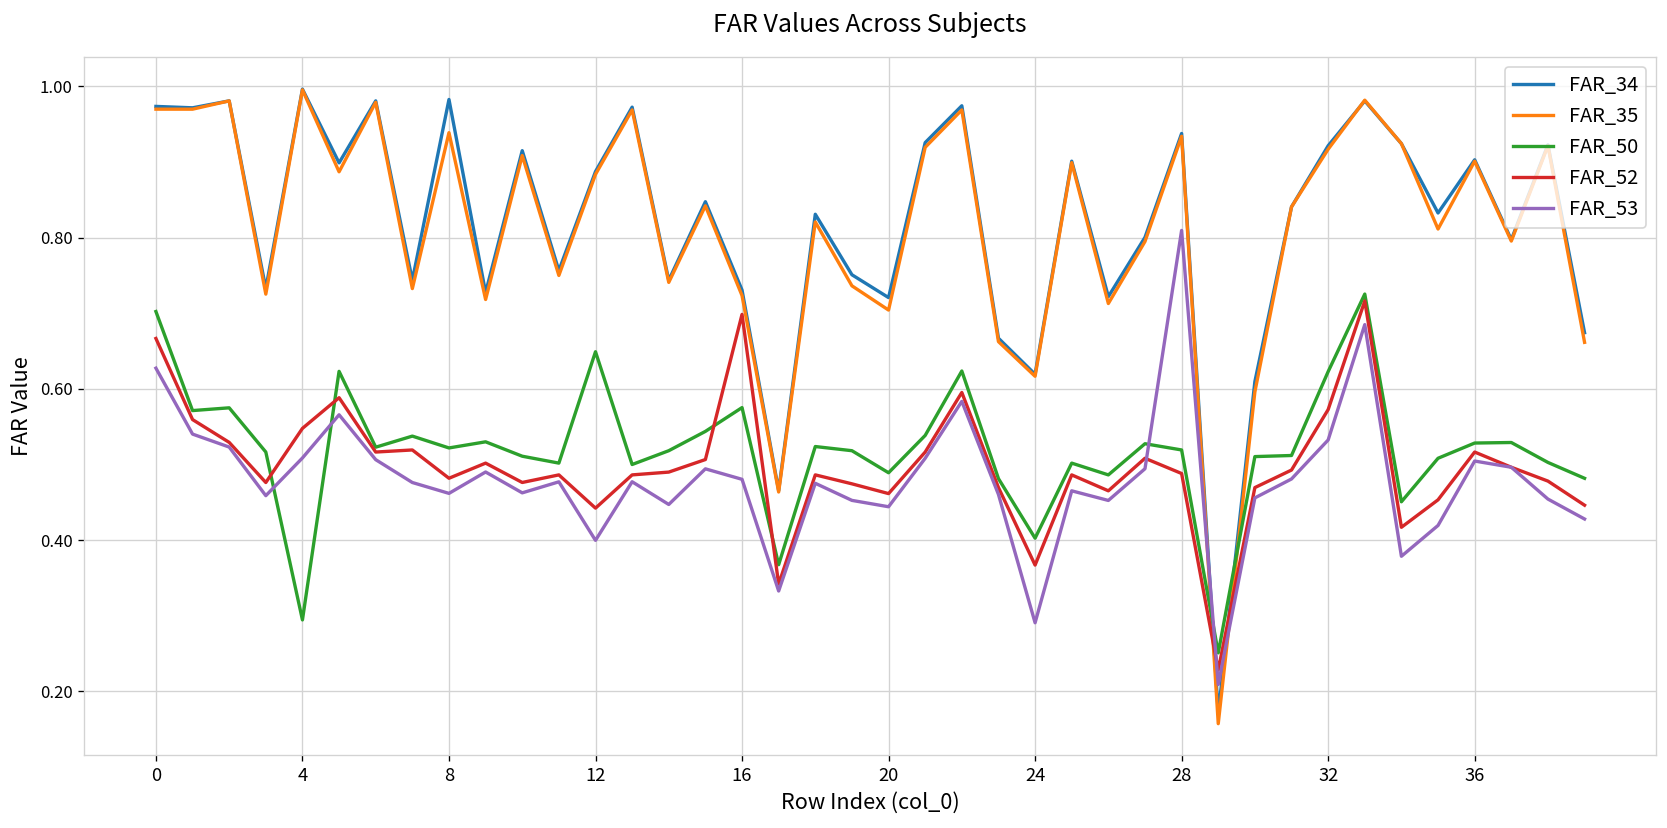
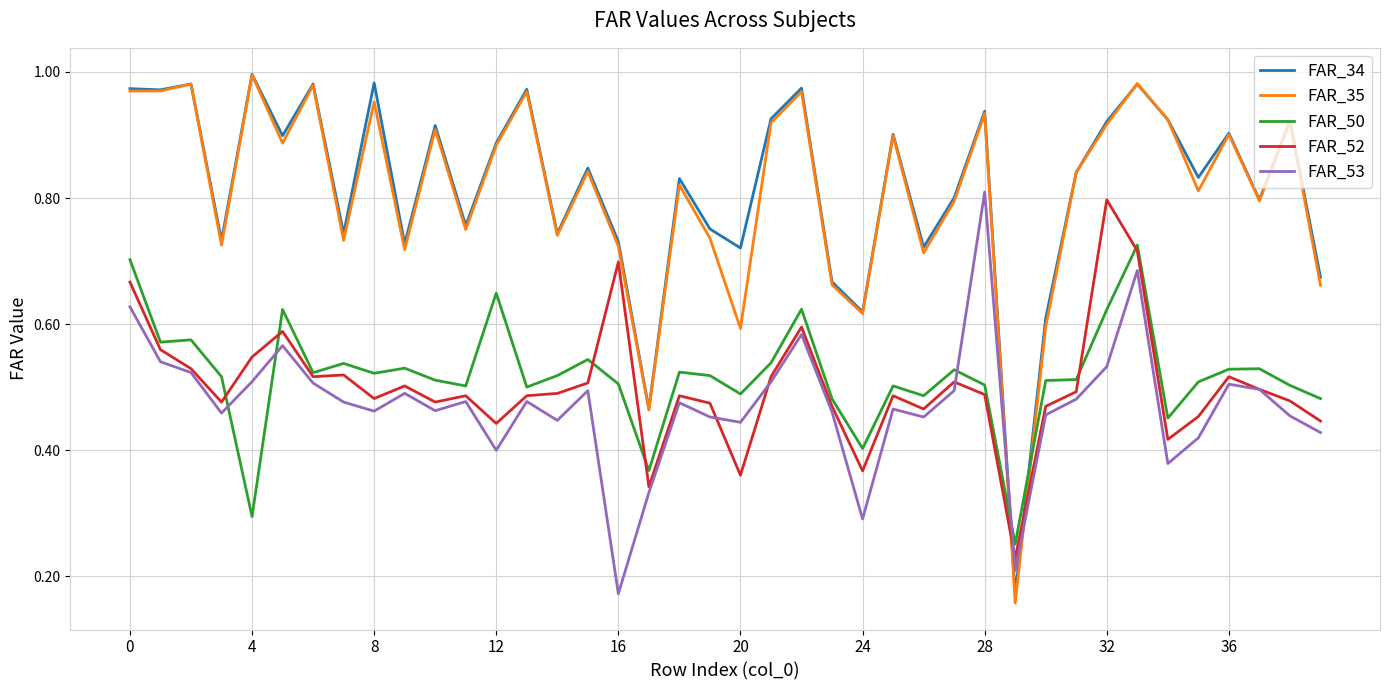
FAR_35, 8: 0.94 -> 0.95
FAR_50, 16: 0.58 -> 0.51
FAR_53, 16: 0.48 -> 0.17
FAR_35, 20: 0.70 -> 0.59
FAR_52, 20: 0.46 -> 0.36
FAR_50, 28: 0.52 -> 0.50
FAR_52, 32: 0.57 -> 0.80
